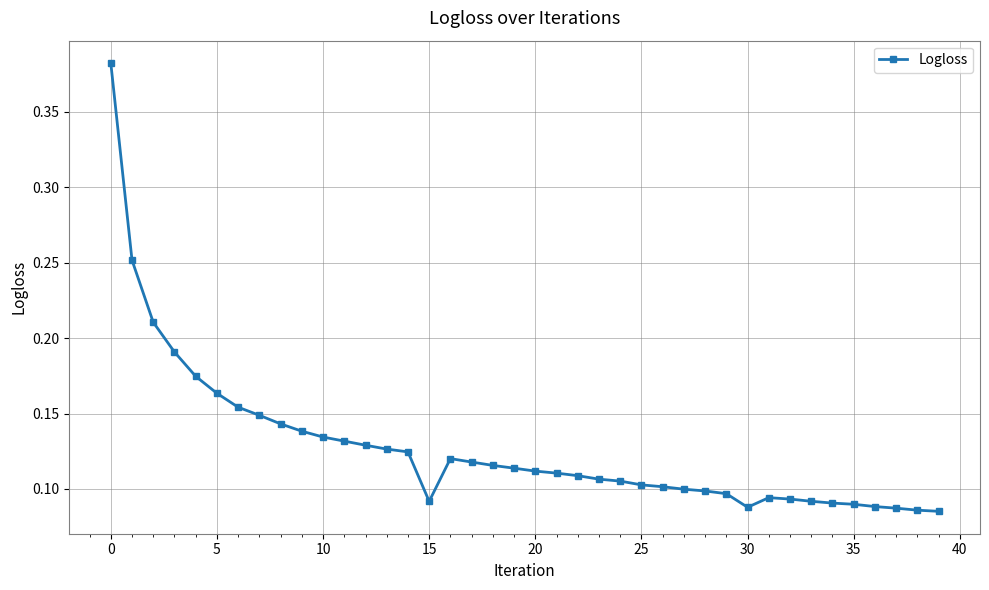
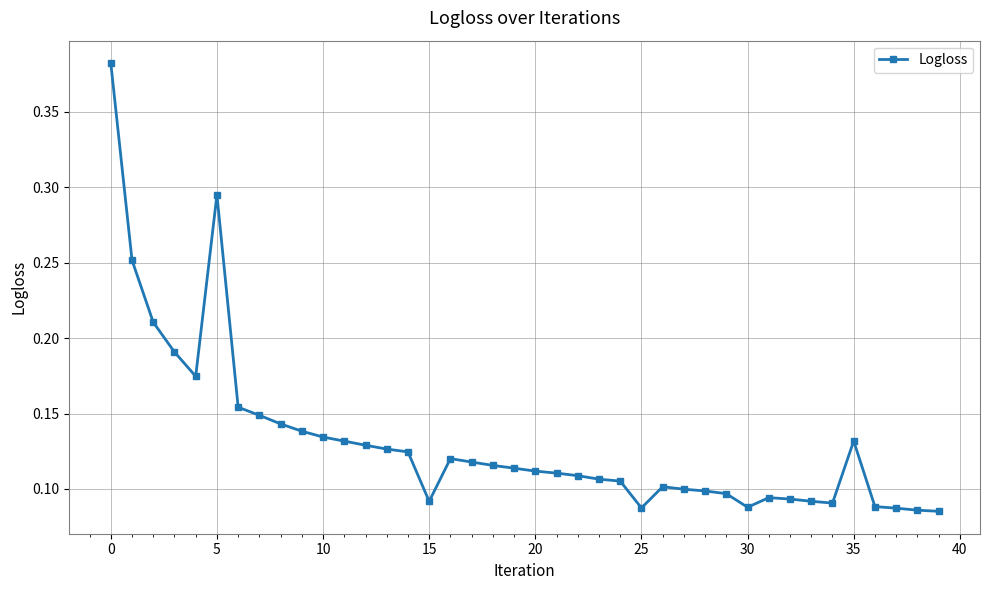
5: 0.163 -> 0.295
25: 0.103 -> 0.087
35: 0.090 -> 0.132
